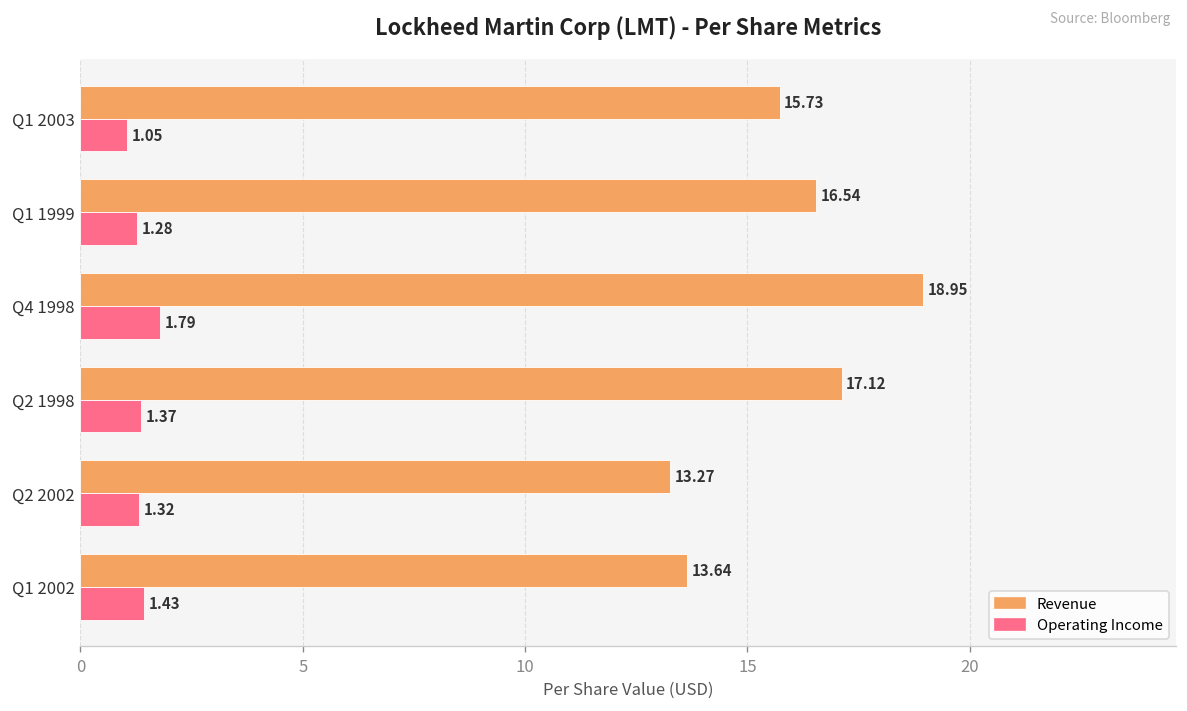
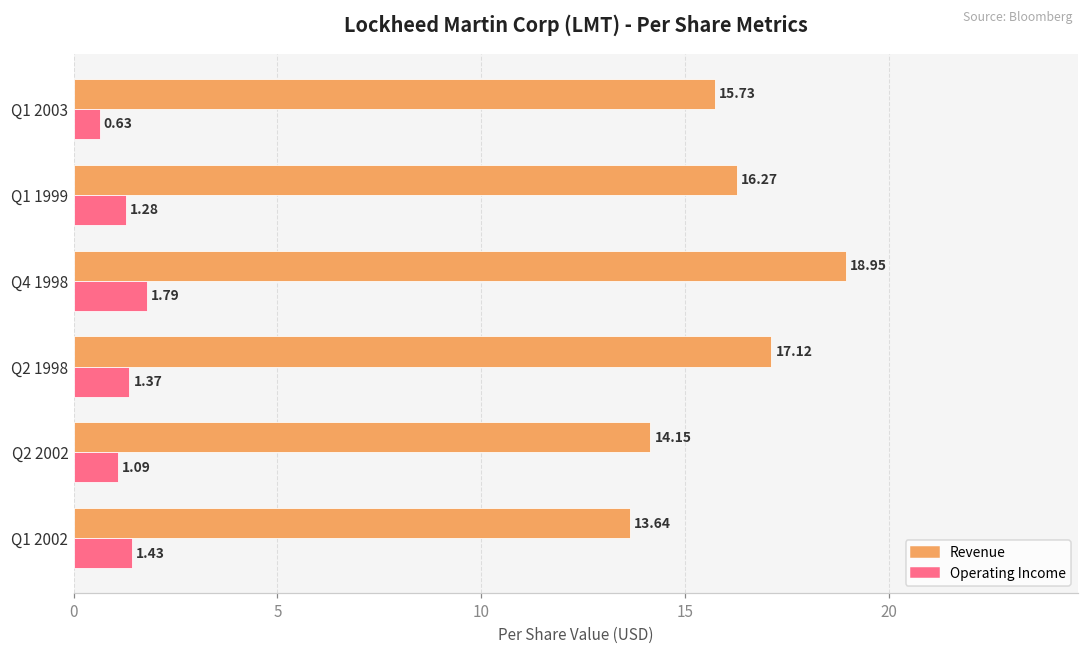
Operating Income, Q1 2003: 1.05 -> 0.63
Revenue, Q1 1999: 16.54 -> 16.27
Revenue, Q2 2002: 13.27 -> 14.15
Operating Income, Q2 2002: 1.32 -> 1.09
